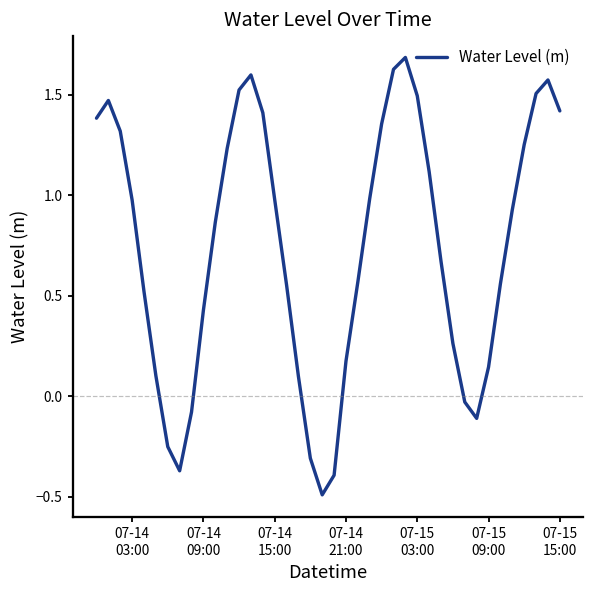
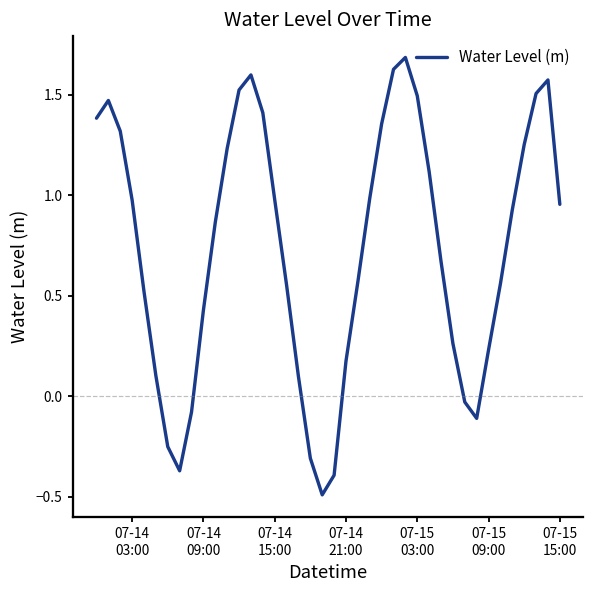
07-15 09:00: 0.15 -> 0.23
07-15 15:00: 1.42 -> 0.95
